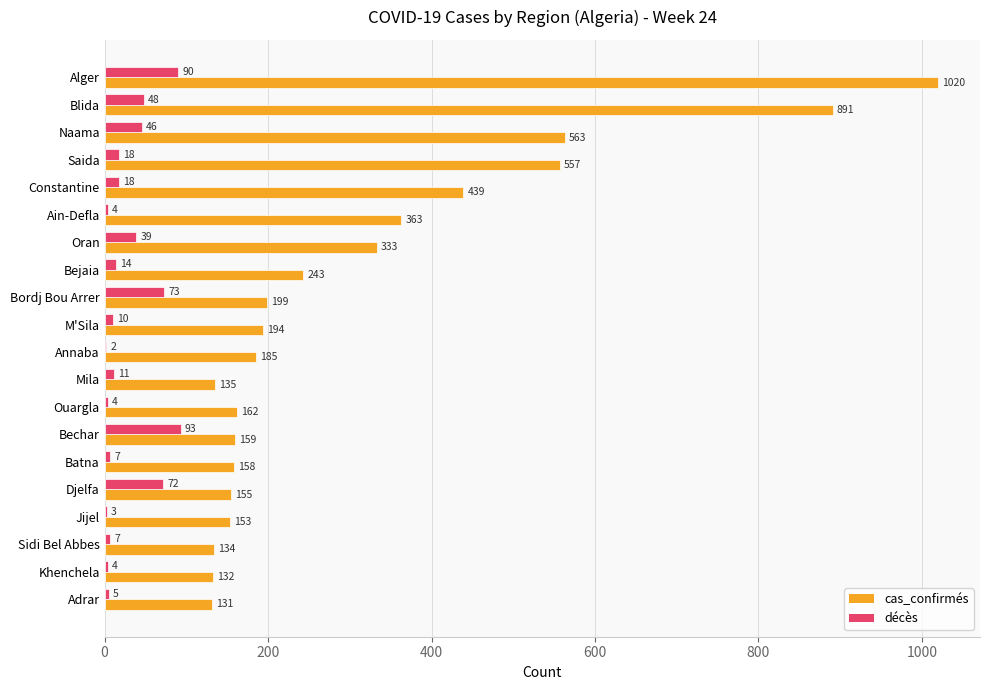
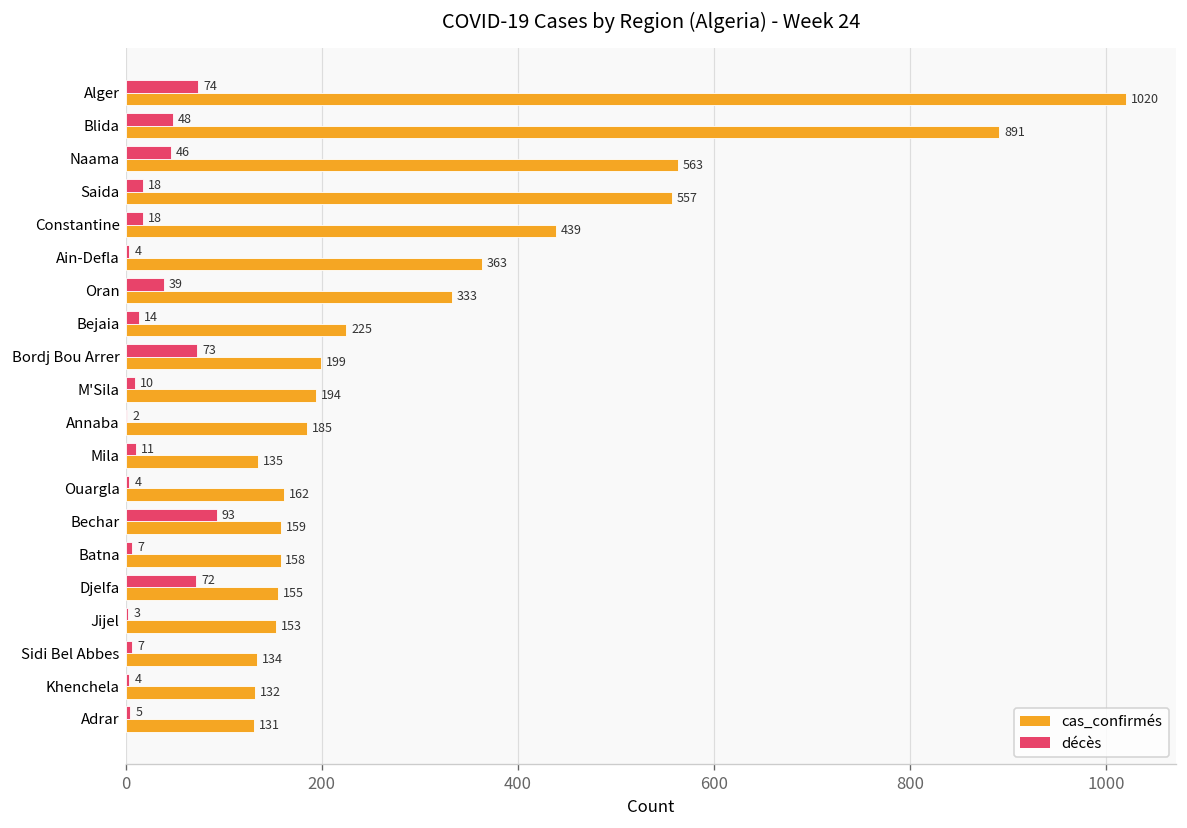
décès, Alger: 90 -> 74
cas_confirmés, Bejaia: 243 -> 225
